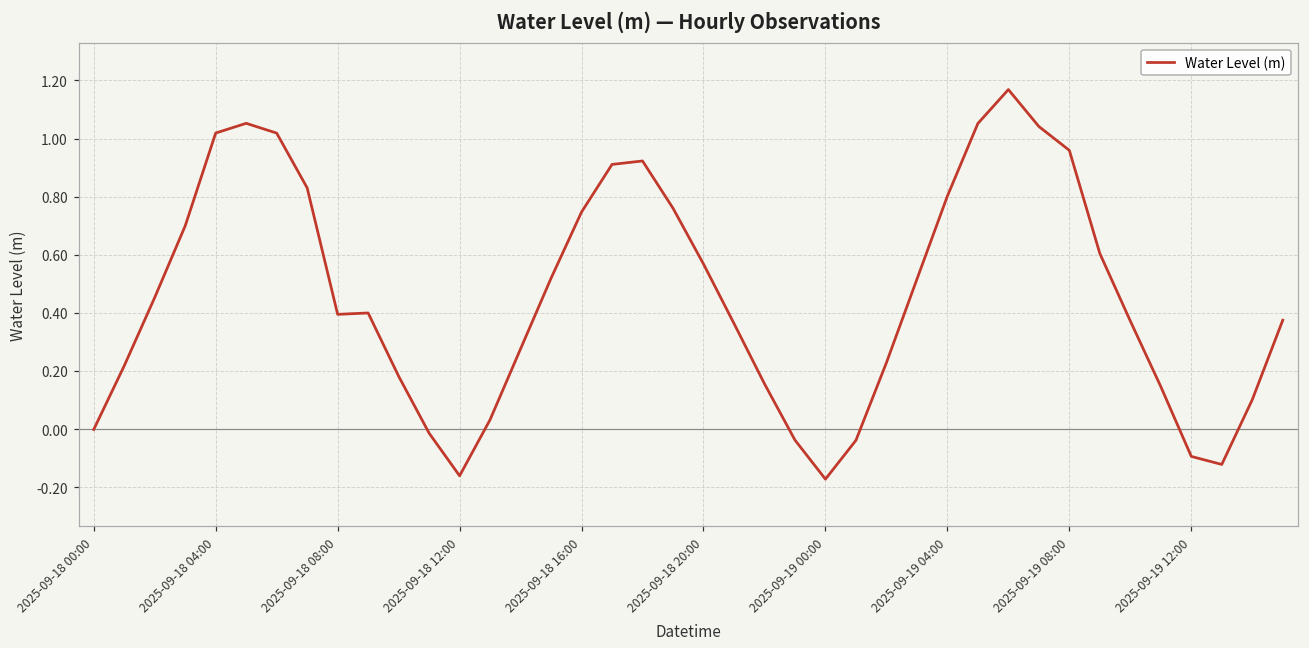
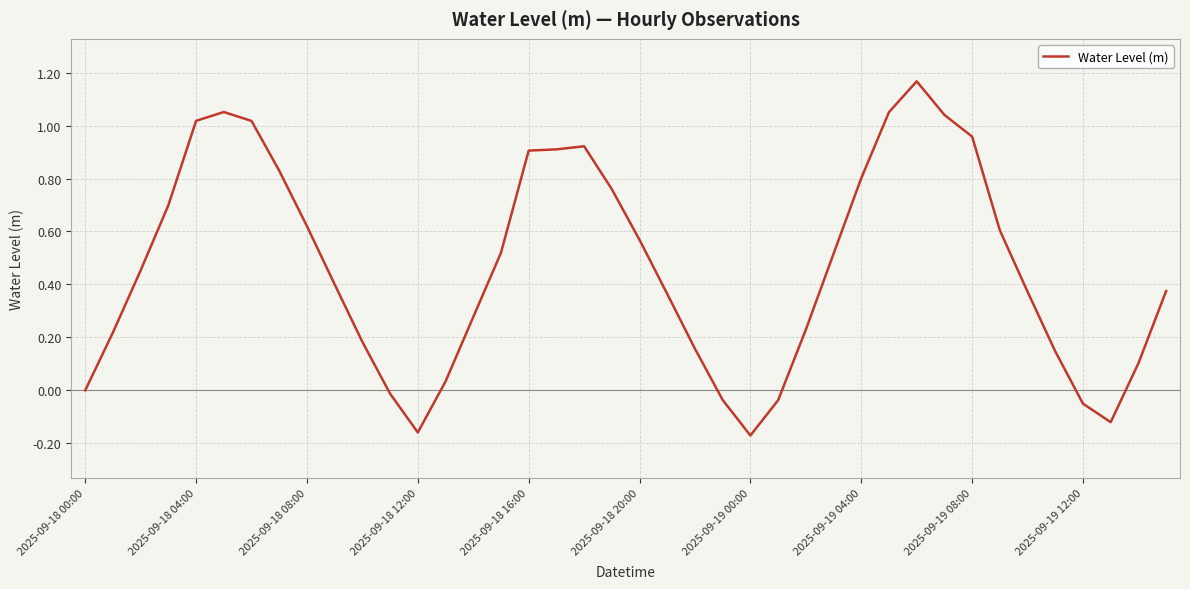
2025-09-18 08:00: 0.39 -> 0.62
2025-09-18 16:00: 0.75 -> 0.91
2025-09-19 12:00: -0.09 -> -0.05
